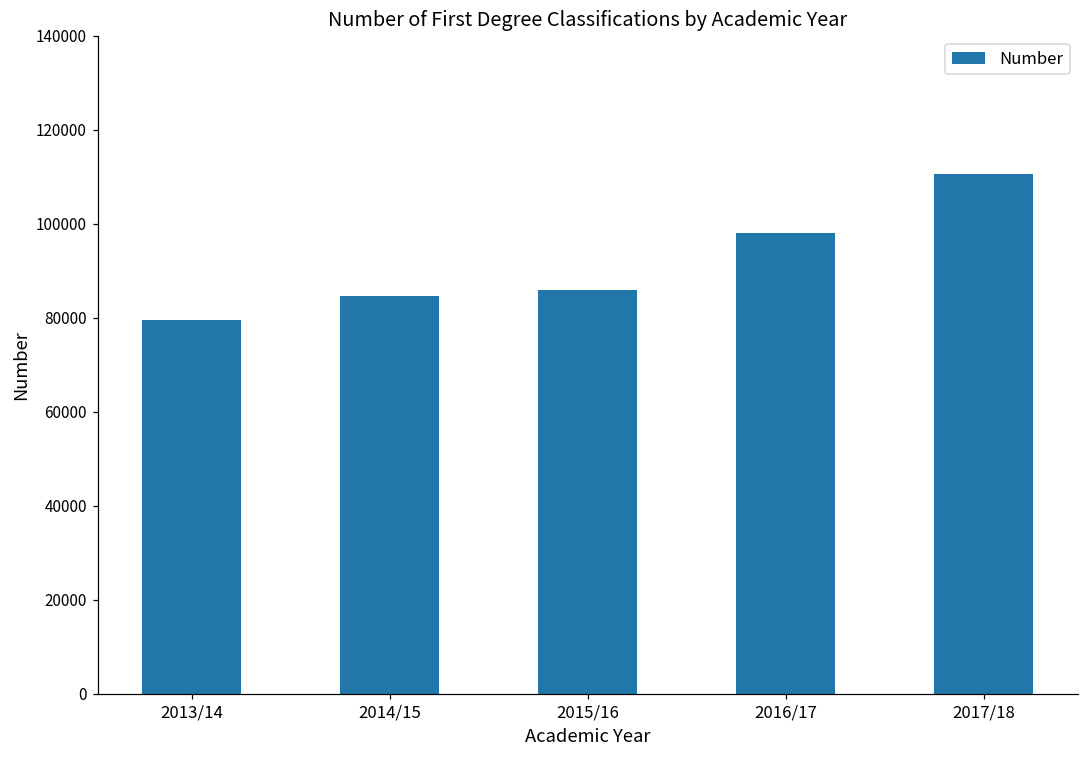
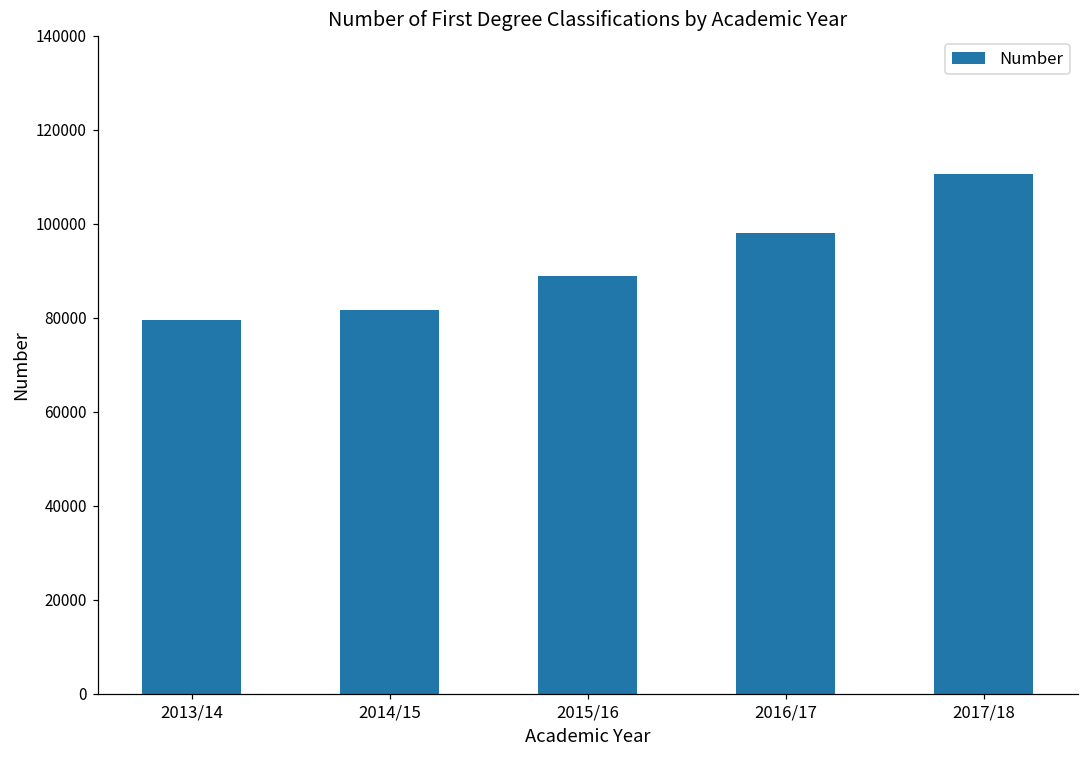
2014/15: 85000 -> 82000
2015/16: 86000 -> 89000
